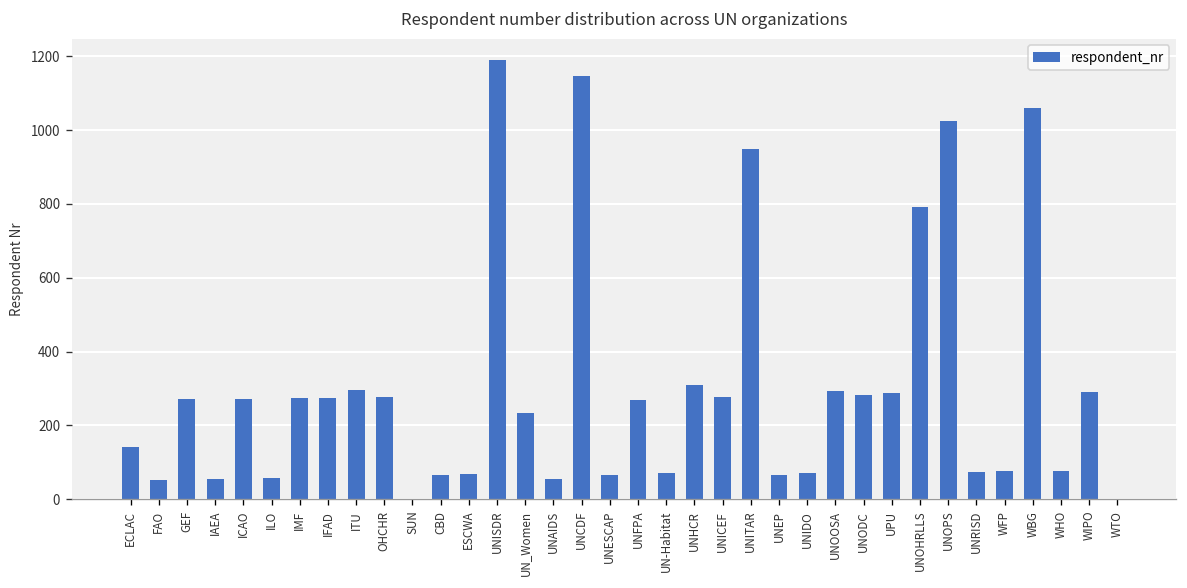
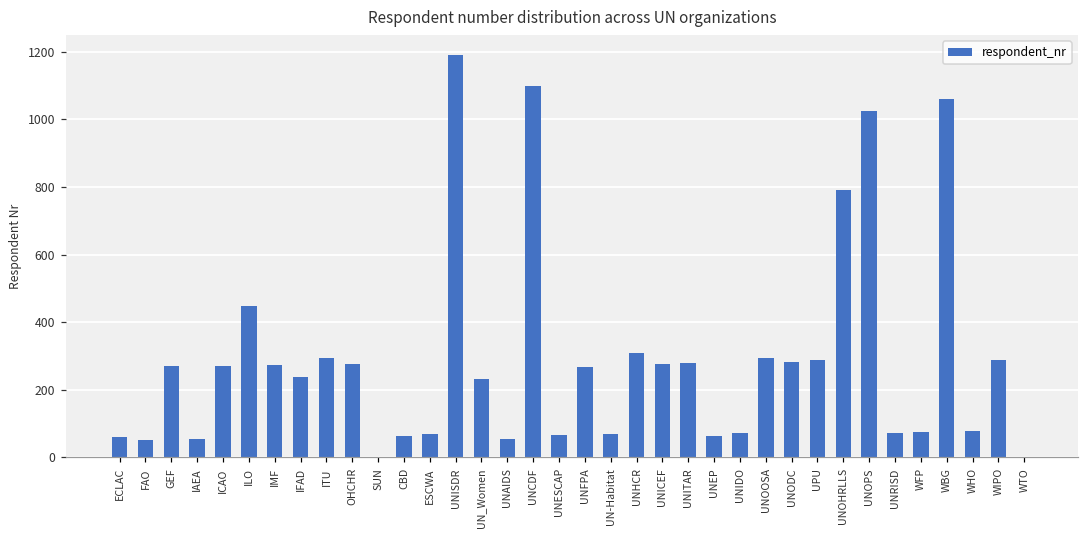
ECLAC: 140 -> 60
ILO: 60 -> 450
IFAD: 270 -> 240
UNCDF: 1150 -> 1100
UNITAR: 950 -> 280
